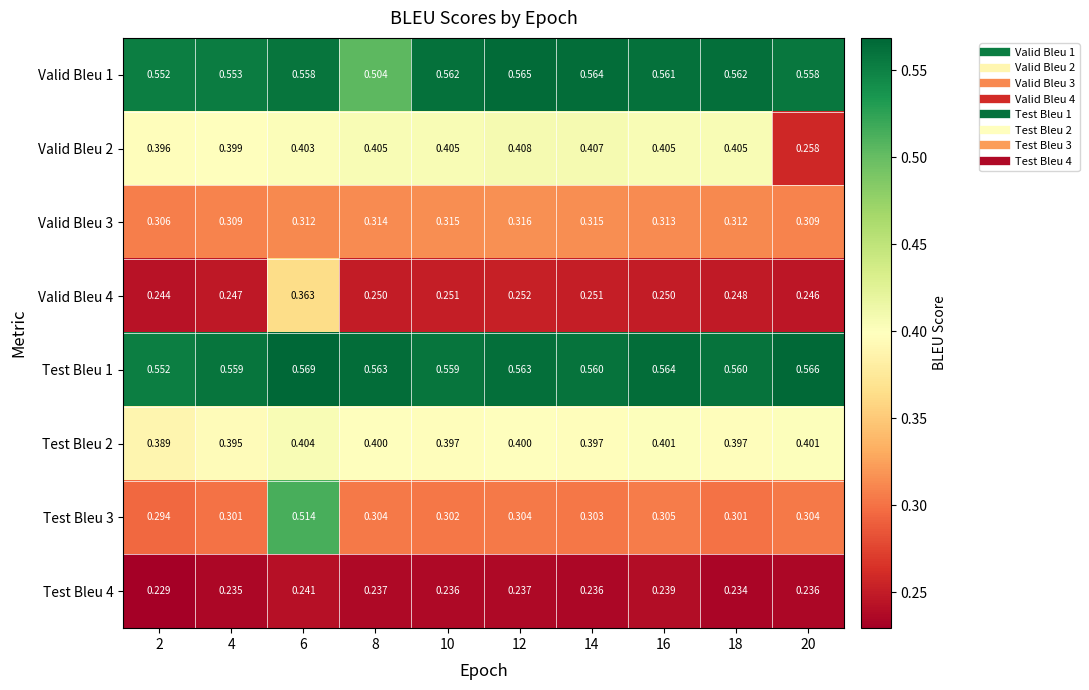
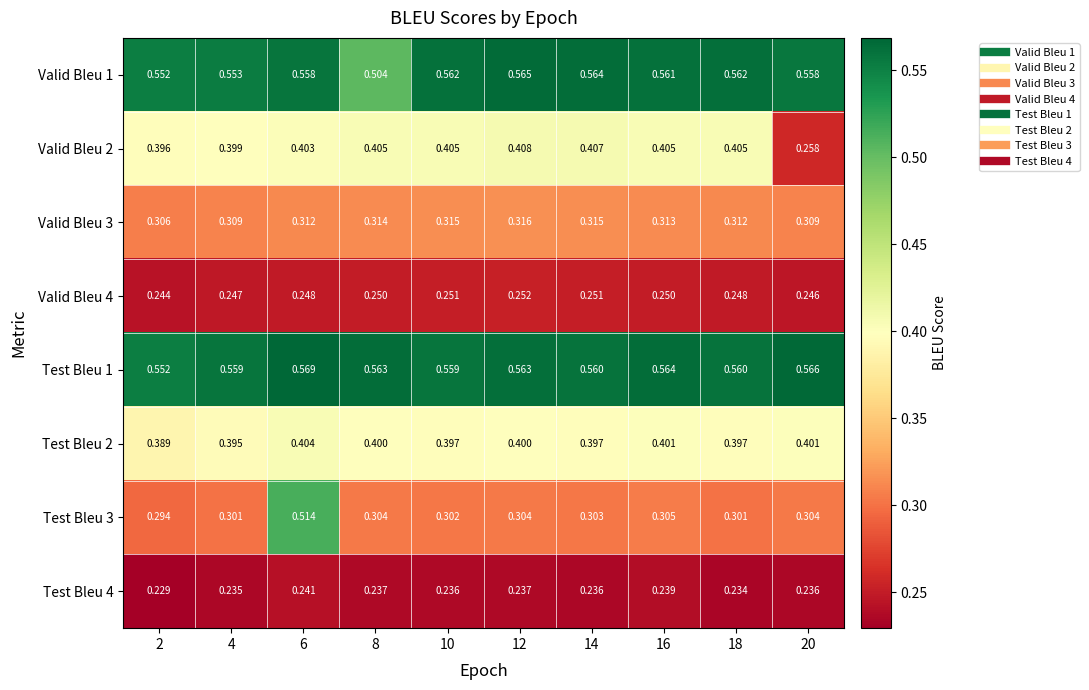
Valid Bleu 4, 6: 0.363 -> 0.248
